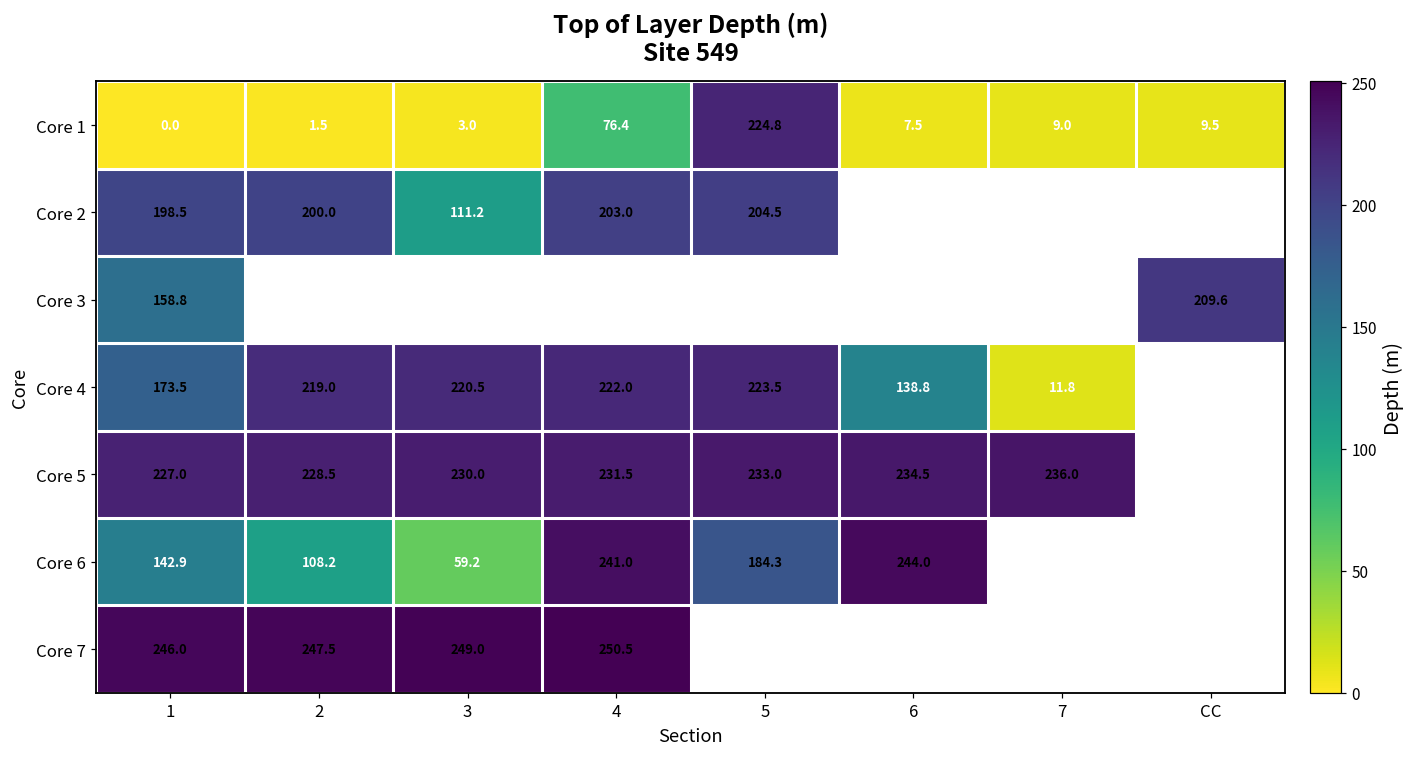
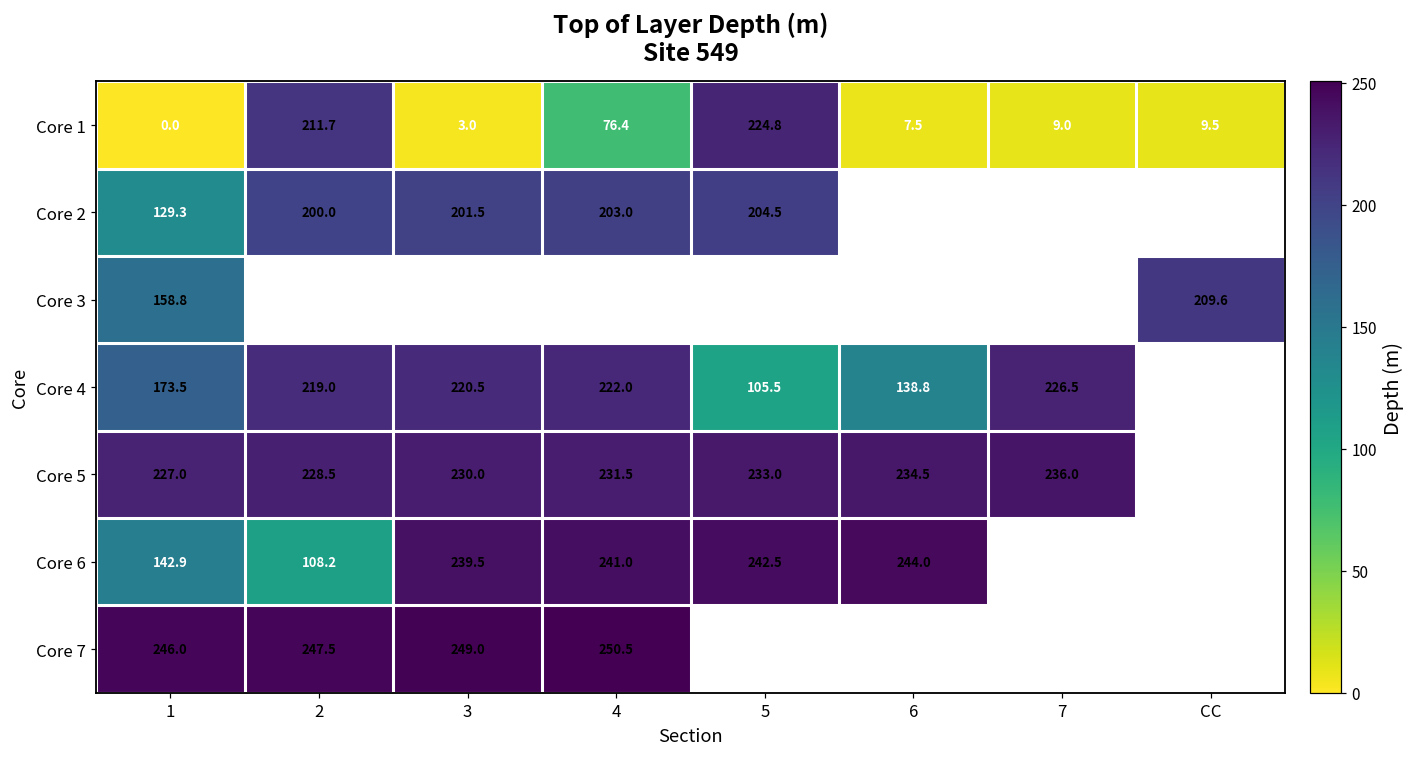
Core 1, 2: 1.5 -> 211.7
Core 2, 1: 198.5 -> 129.3
Core 2, 3: 111.2 -> 201.5
Core 4, 5: 223.5 -> 105.5
Core 4, 7: 11.8 -> 226.5
Core 6, 3: 59.2 -> 239.5
Core 6, 5: 184.3 -> 242.5
